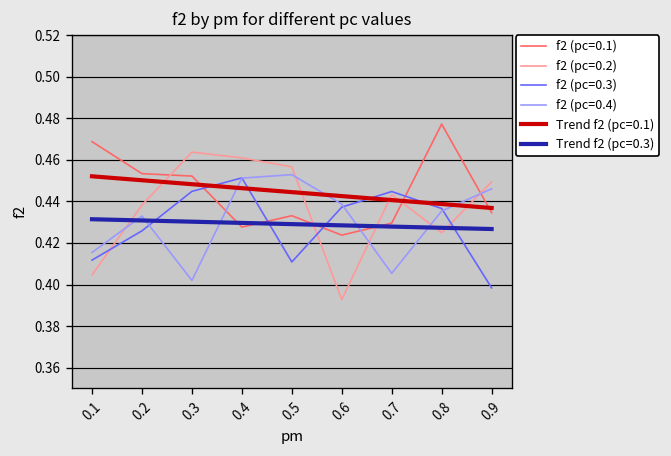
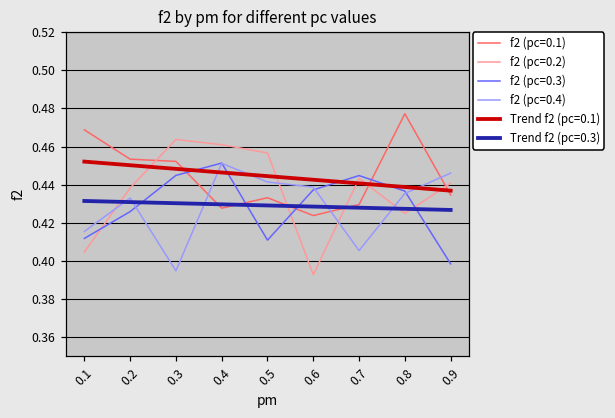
f2 (pc=0.4), 0.3: 0.402 -> 0.395
f2 (pc=0.4), 0.5: 0.453 -> 0.441
f2 (pc=0.2), 0.9: 0.449 -> 0.441
